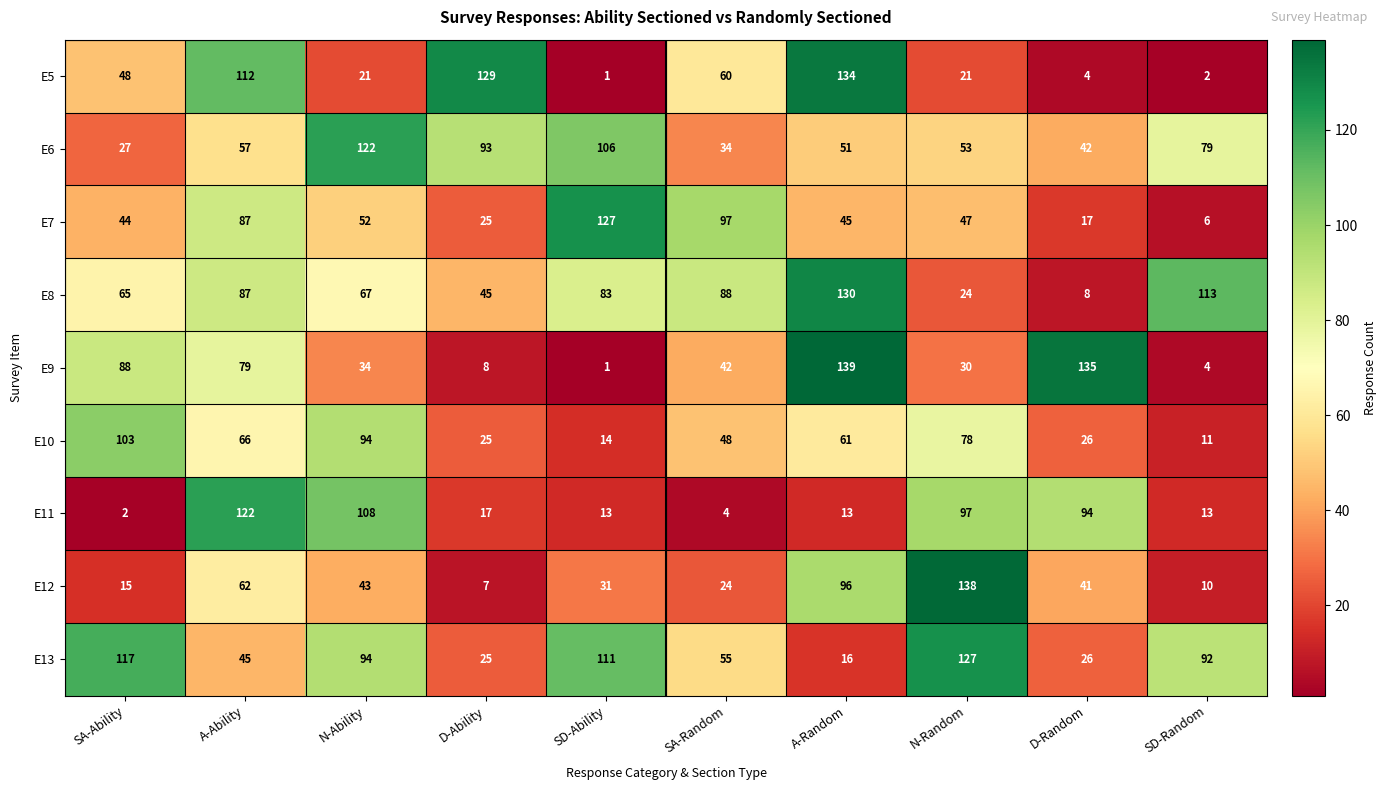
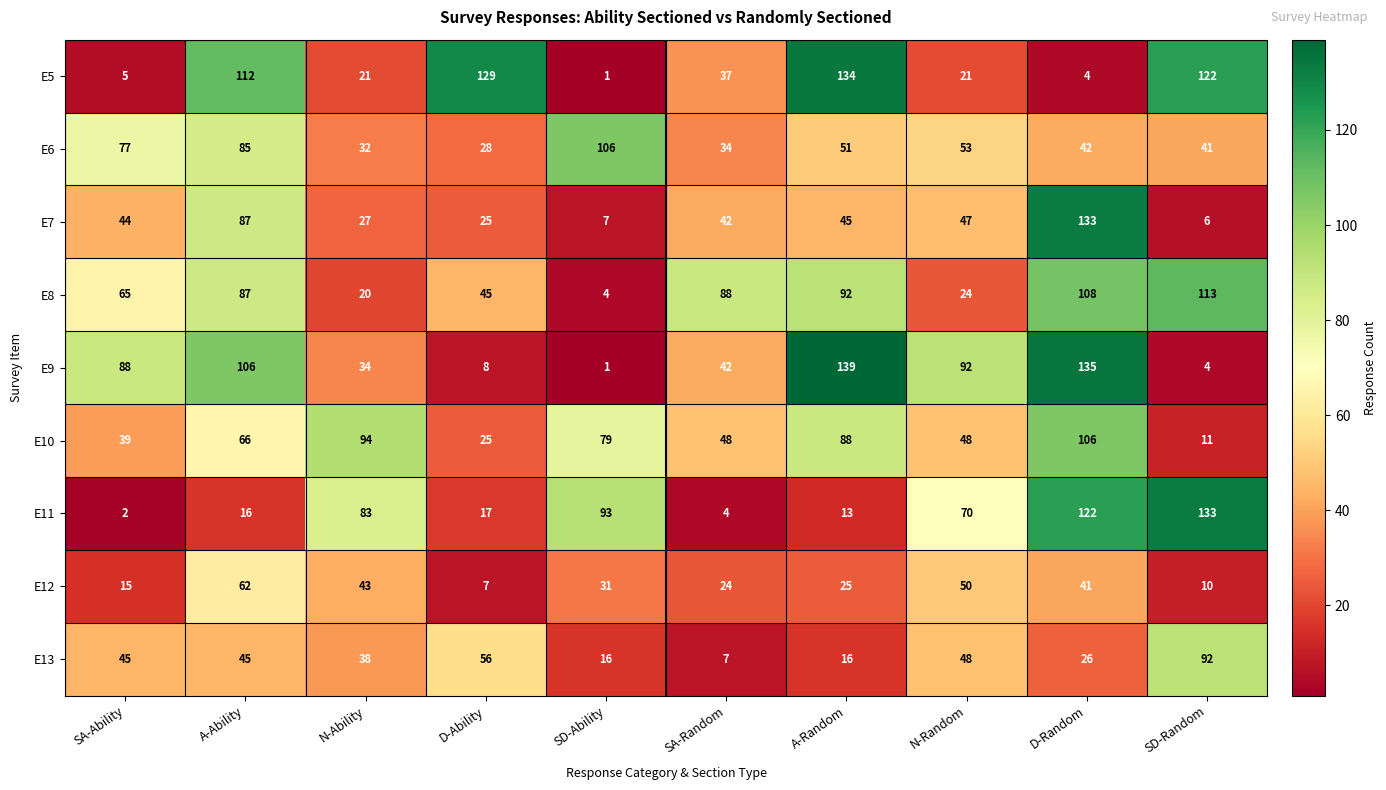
E5, SA-Ability: 48 -> 5
E5, SA-Random: 60 -> 37
E5, SD-Random: 2 -> 122
E6, SA-Ability: 27 -> 77
E6, A-Ability: 57 -> 85
E6, N-Ability: 122 -> 32
E6, D-Ability: 93 -> 28
E6, SD-Random: 79 -> 41
E7, N-Ability: 52 -> 27
E7, SD-Ability: 127 -> 7
E7, SA-Random: 97 -> 42
E7, D-Random: 17 -> 133
E8, N-Ability: 67 -> 20
E8, SD-Ability: 83 -> 4
E8, A-Random: 130 -> 92
E8, D-Random: 8 -> 108
E9, A-Ability: 79 -> 106
E9, N-Random: 30 -> 92
E10, SA-Ability: 103 -> 39
E10, SD-Ability: 14 -> 79
E10, A-Random: 61 -> 88
E10, N-Random: 78 -> 48
E10, D-Random: 26 -> 106
E11, A-Ability: 122 -> 16
E11, N-Ability: 108 -> 83
E11, SD-Ability: 13 -> 93
E11, N-Random: 97 -> 70
E11, D-Random: 94 -> 122
E11, SD-Random: 13 -> 133
E12, A-Random: 96 -> 25
E12, N-Random: 138 -> 50
E13, SA-Ability: 117 -> 45
E13, N-Ability: 94 -> 38
E13, D-Ability: 25 -> 56
E13, SD-Ability: 111 -> 16
E13, SA-Random: 55 -> 7
E13, N-Random: 127 -> 48
